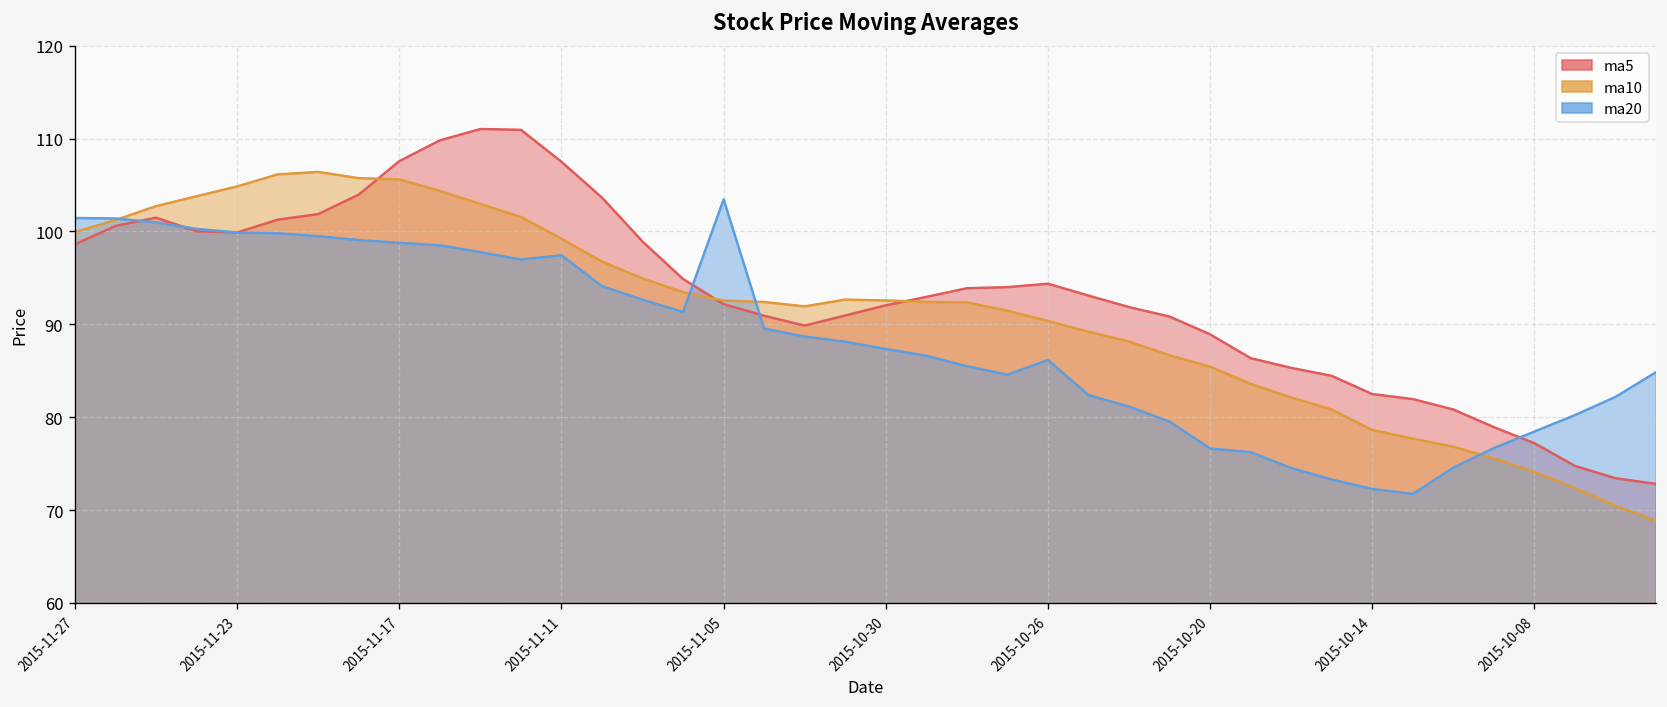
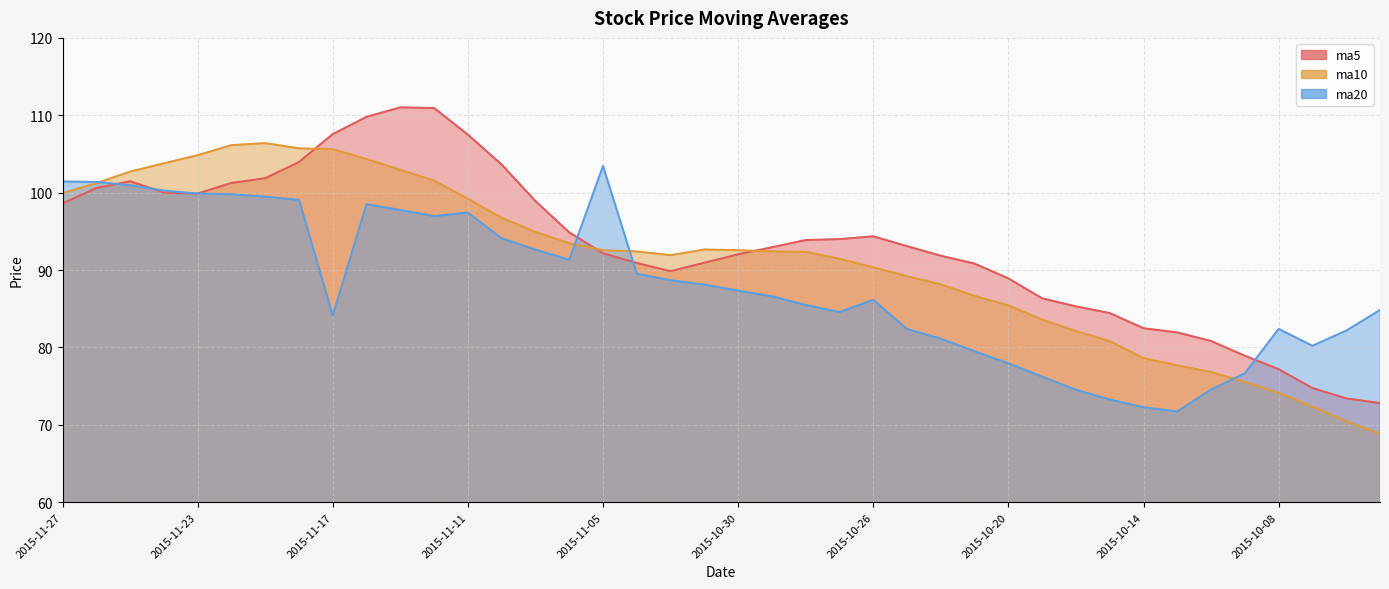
ma20, 2015-11-17: 99 -> 84
ma20, 2015-10-20: 77 -> 78
ma20, 2015-10-08: 78 -> 82
